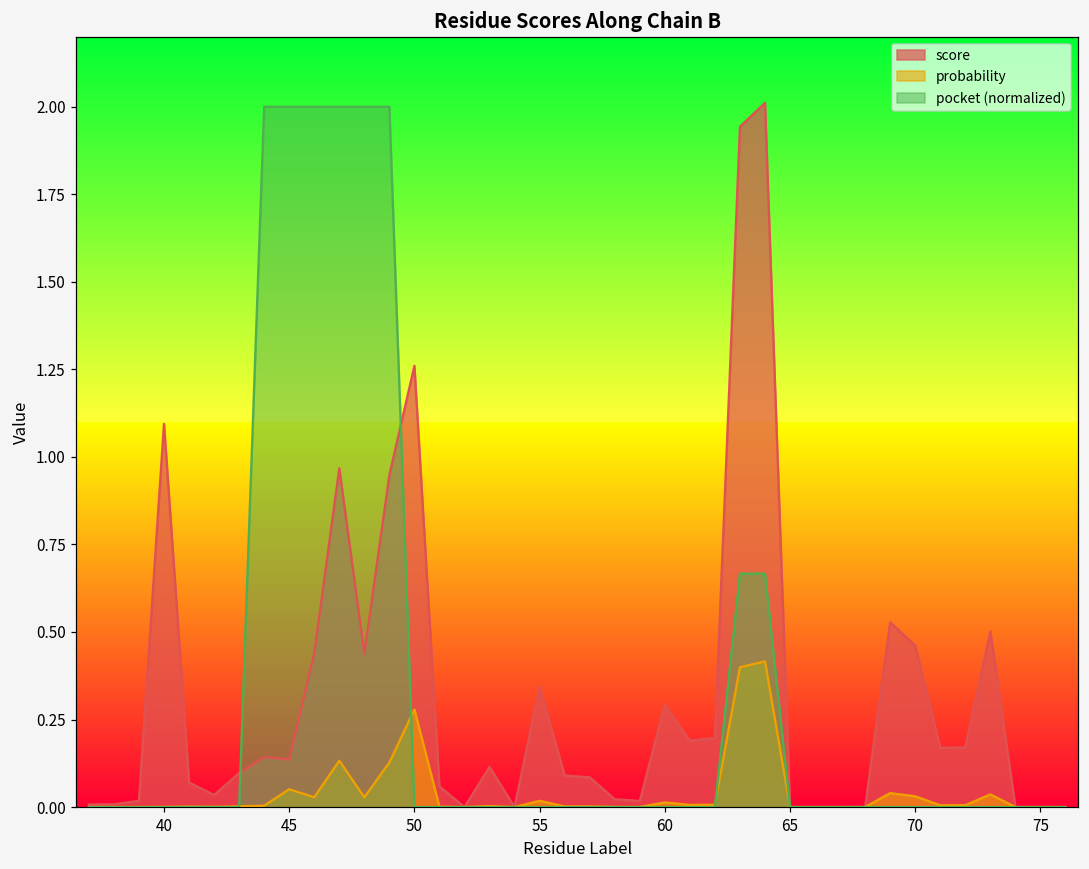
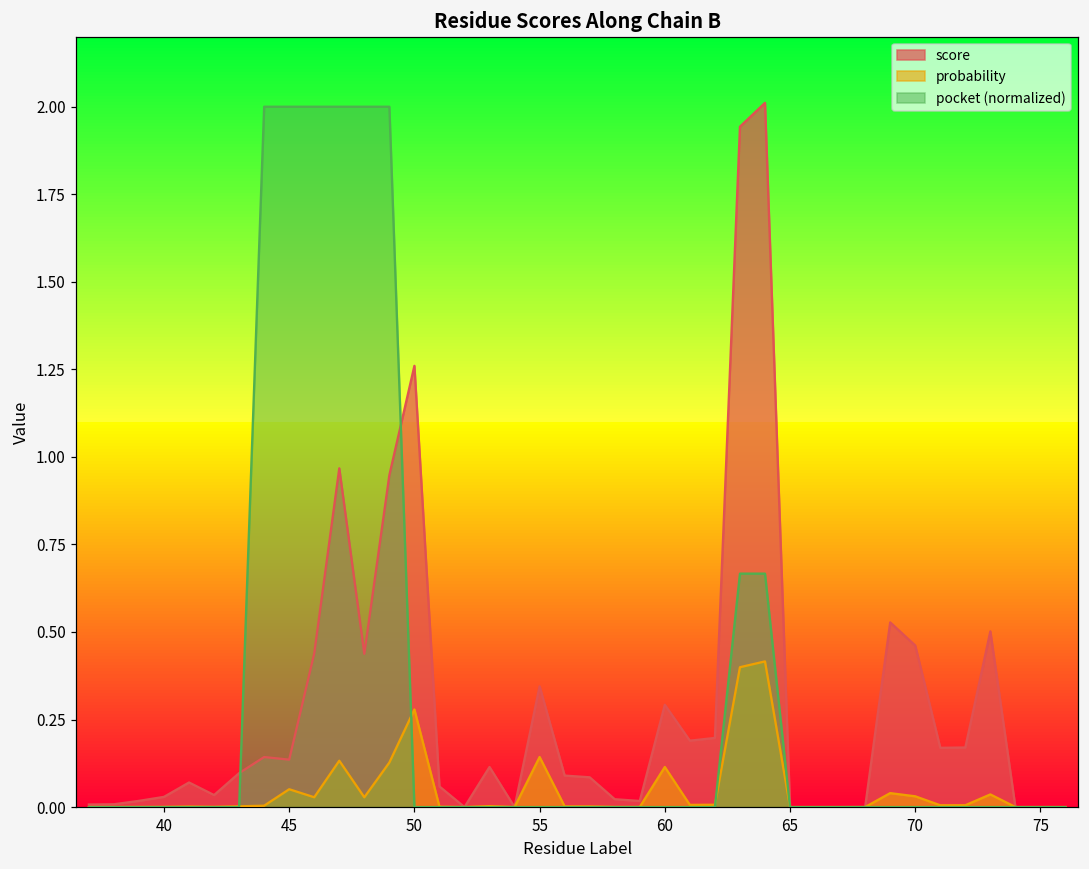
score, 40: 1.09 -> 0.03
probability, 55: 0.02 -> 0.14
probability, 60: 0.01 -> 0.11
